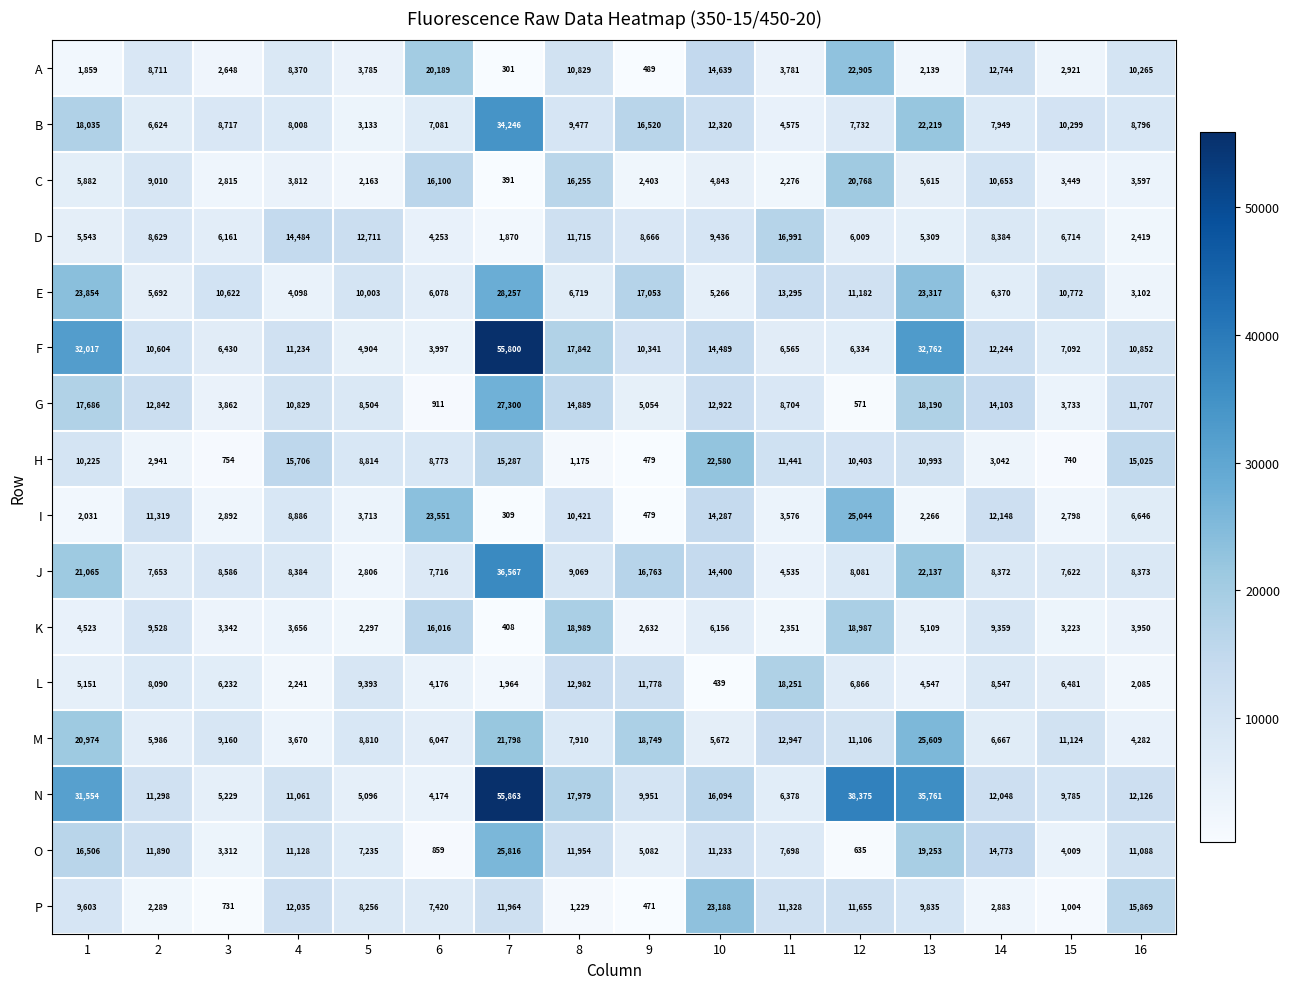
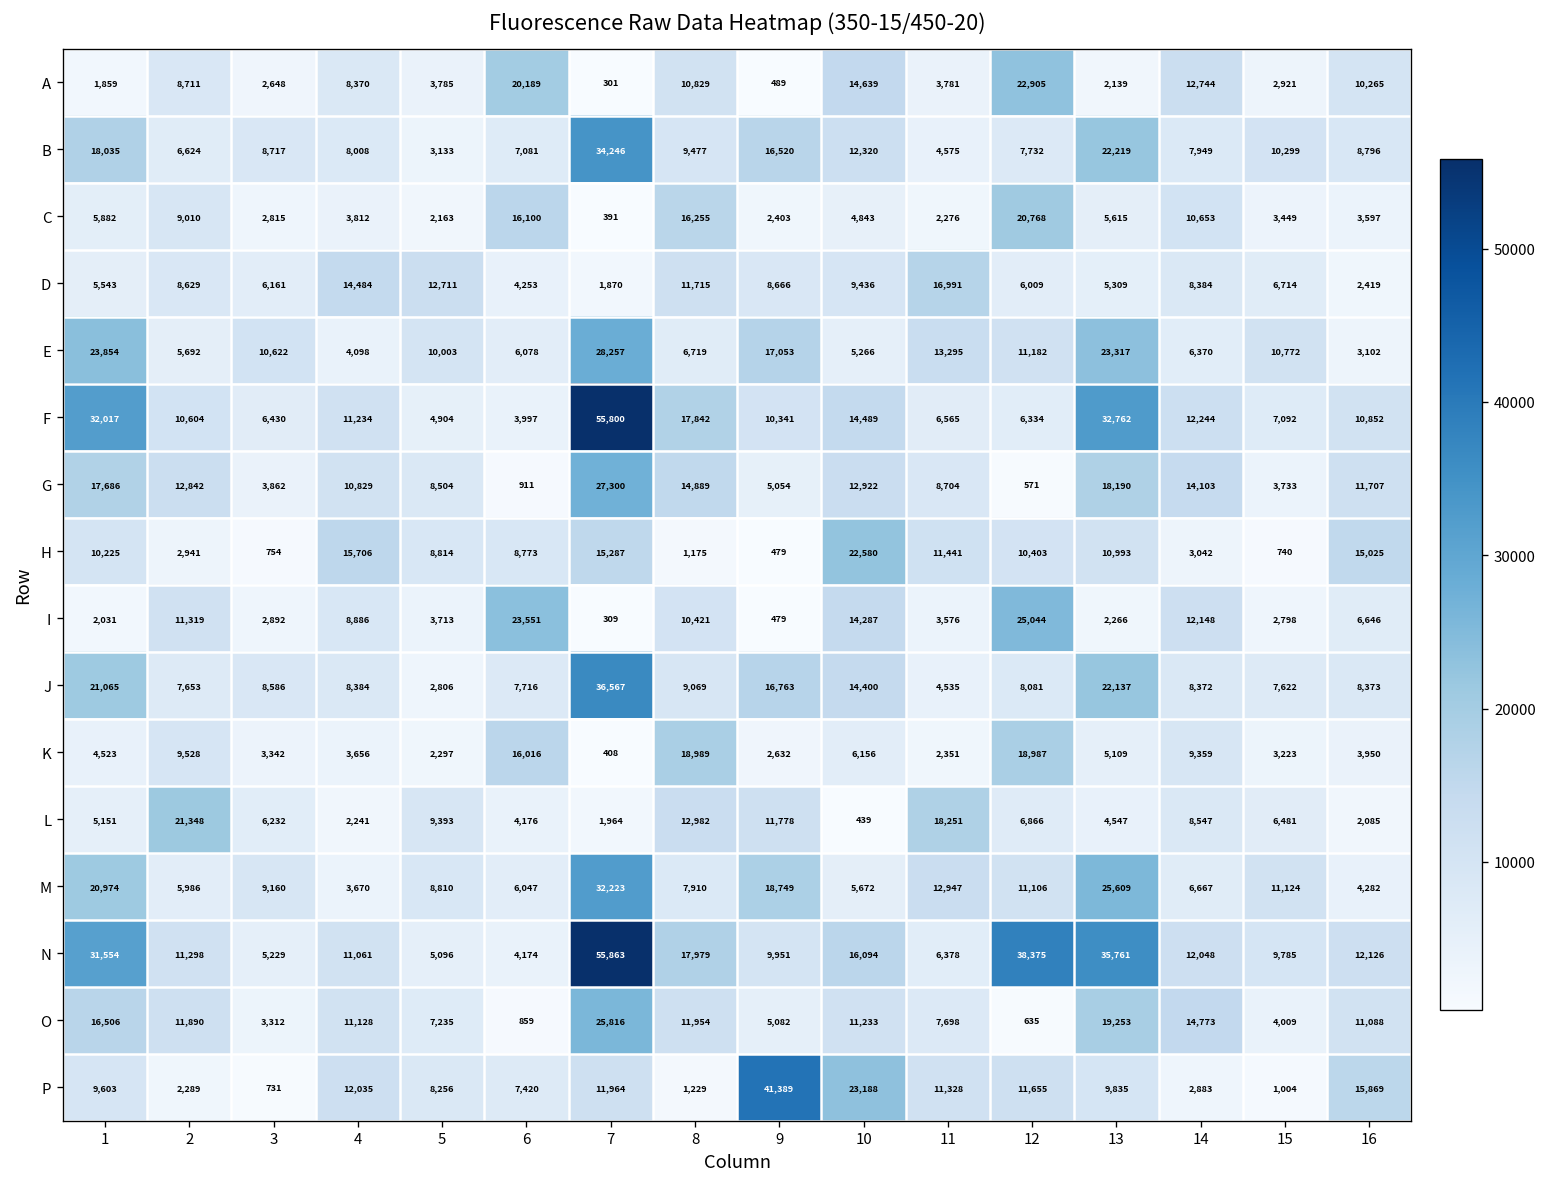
L, 2: 8,090 -> 21,348
M, 7: 21,798 -> 32,223
P, 9: 471 -> 41,389
